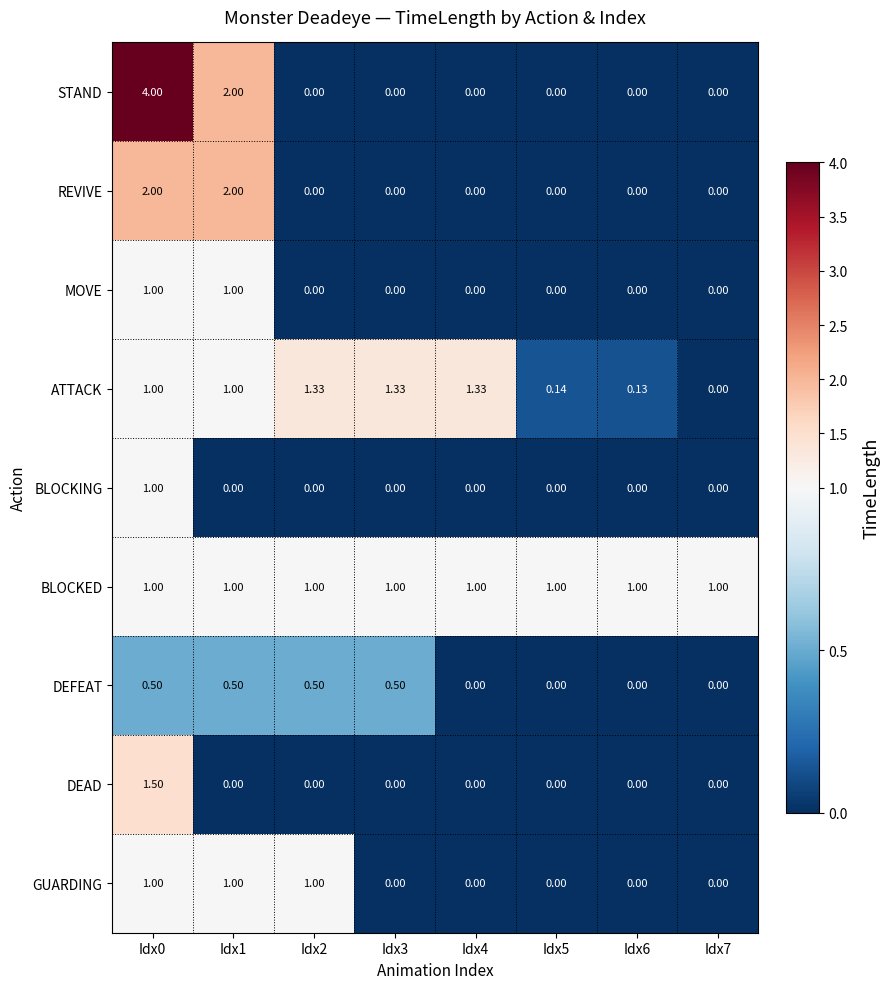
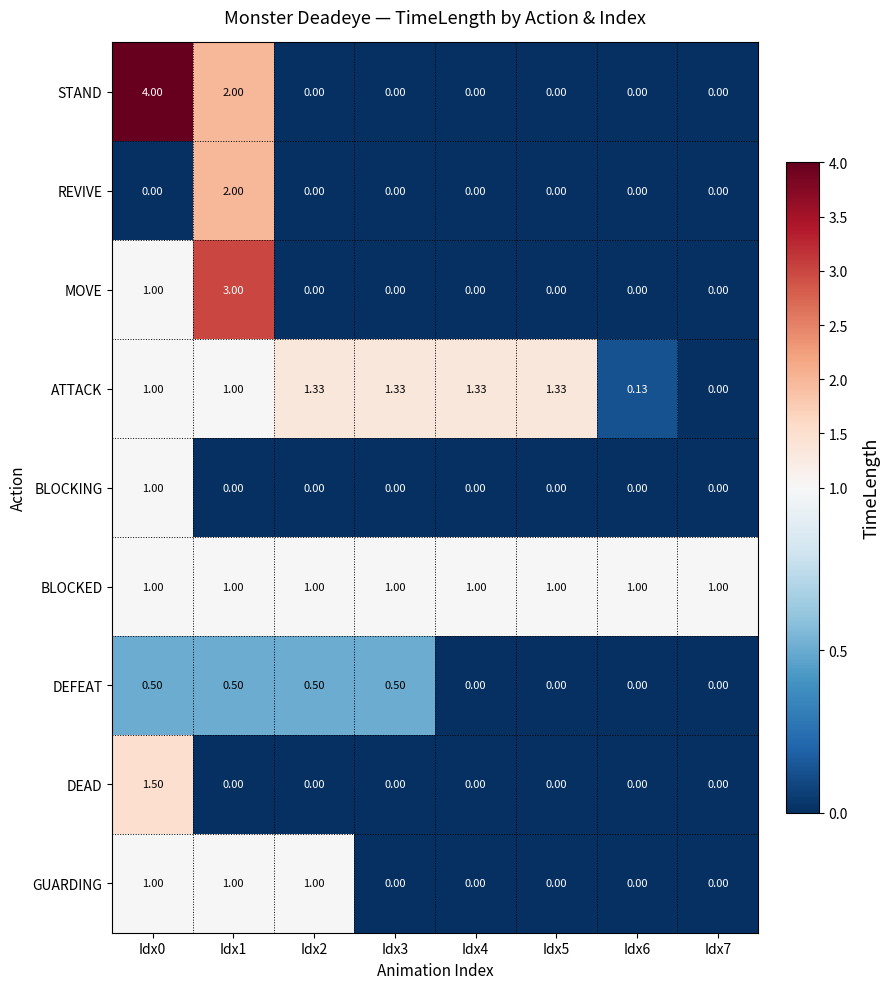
REVIVE, Idx0: 2.00 -> 0.00
MOVE, Idx1: 1.00 -> 3.00
ATTACK, Idx5: 0.14 -> 1.33
